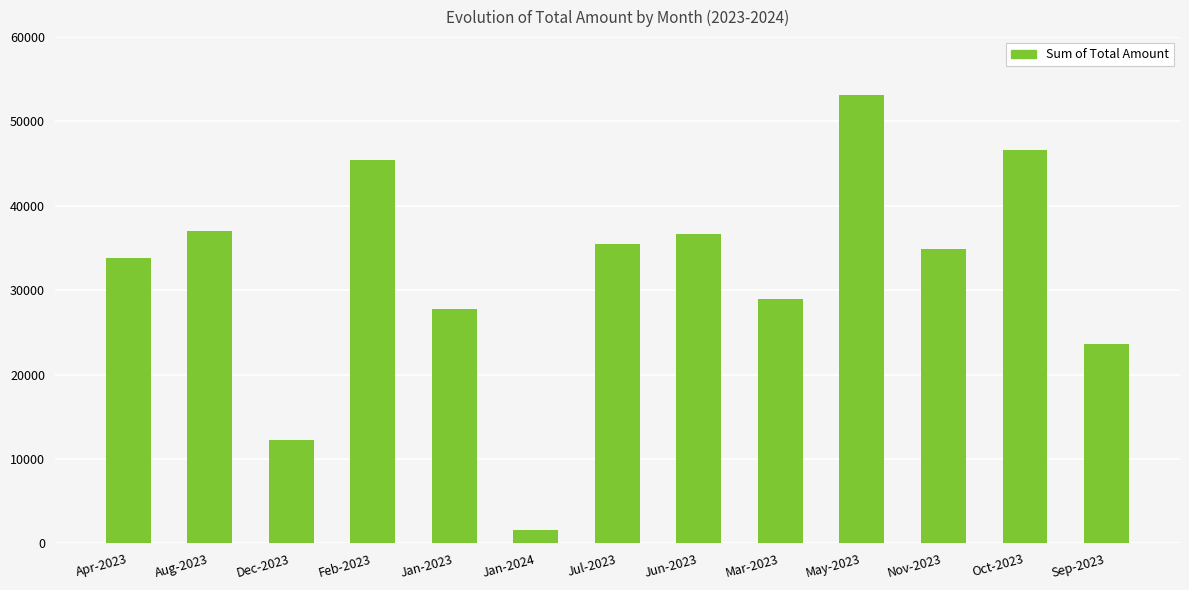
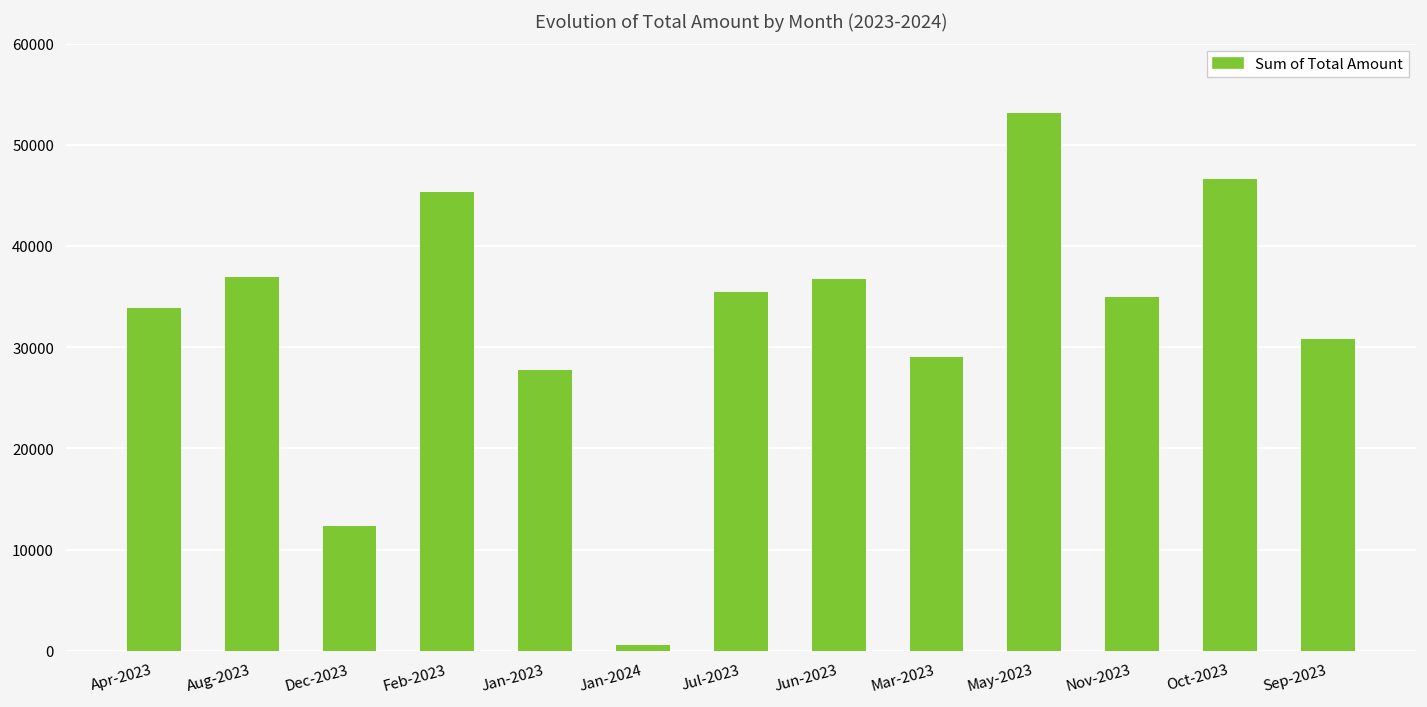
Jan-2024: 2000 -> 1000
Sep-2023: 24000 -> 31000
